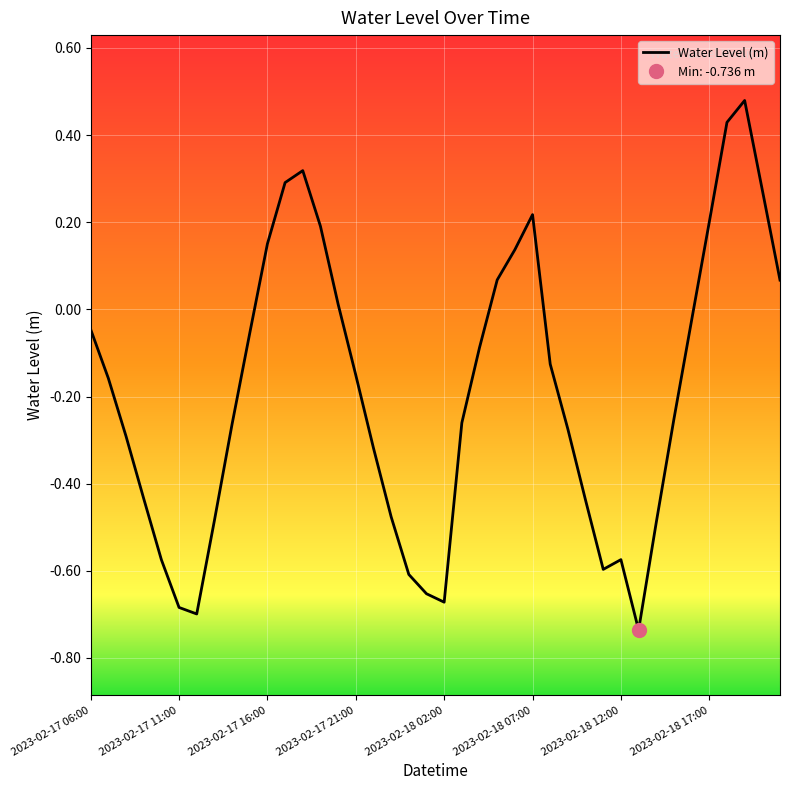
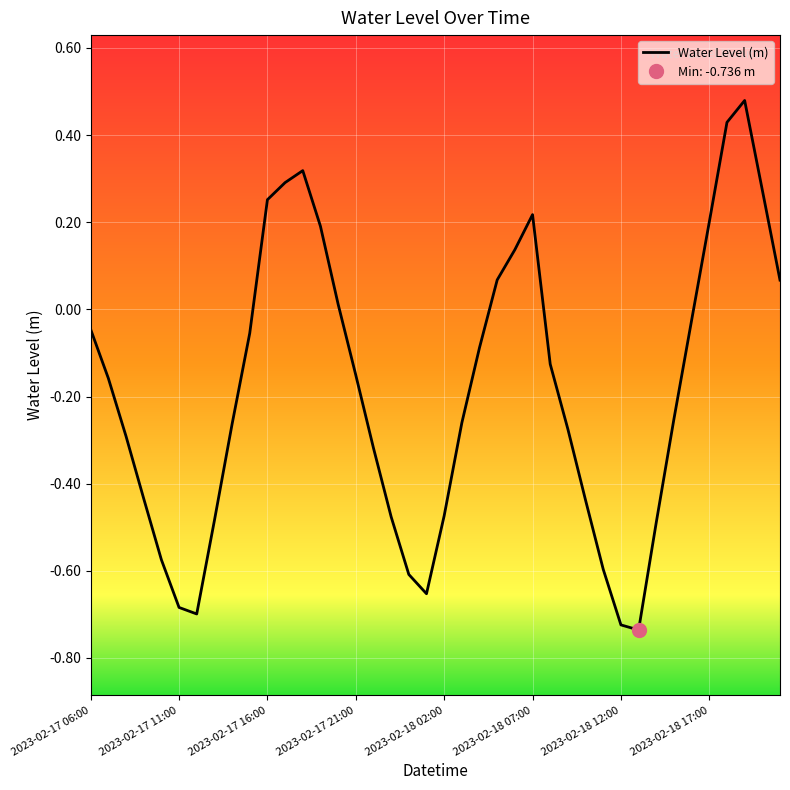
Water Level (m), 2023-02-17 16:00: 0.15 -> 0.25
Water Level (m), 2023-02-18 02:00: -0.67 -> -0.47
Water Level (m), 2023-02-18 12:00: -0.57 -> -0.72
